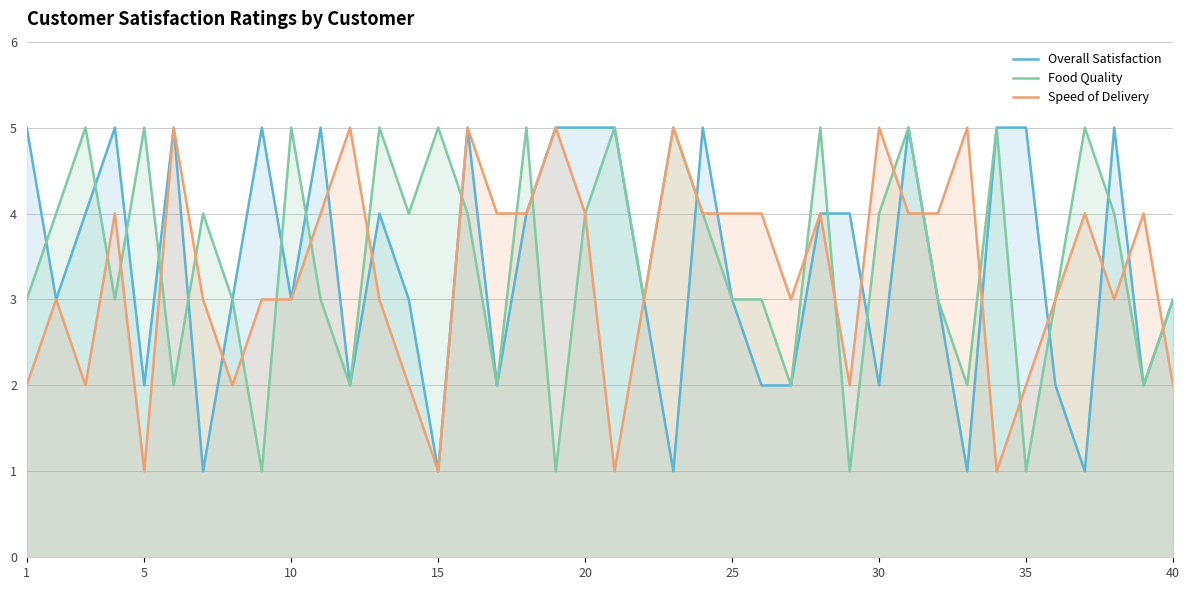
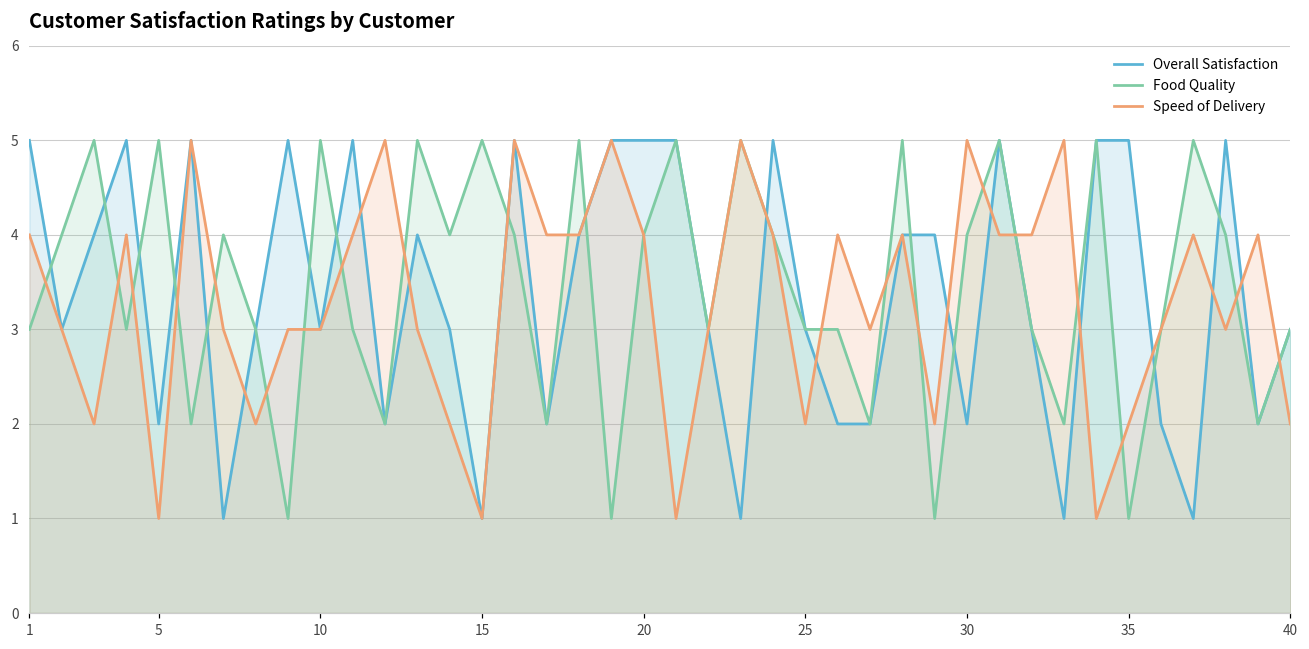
Speed of Delivery, 1: 2 -> 4
Speed of Delivery, 25: 4 -> 2
